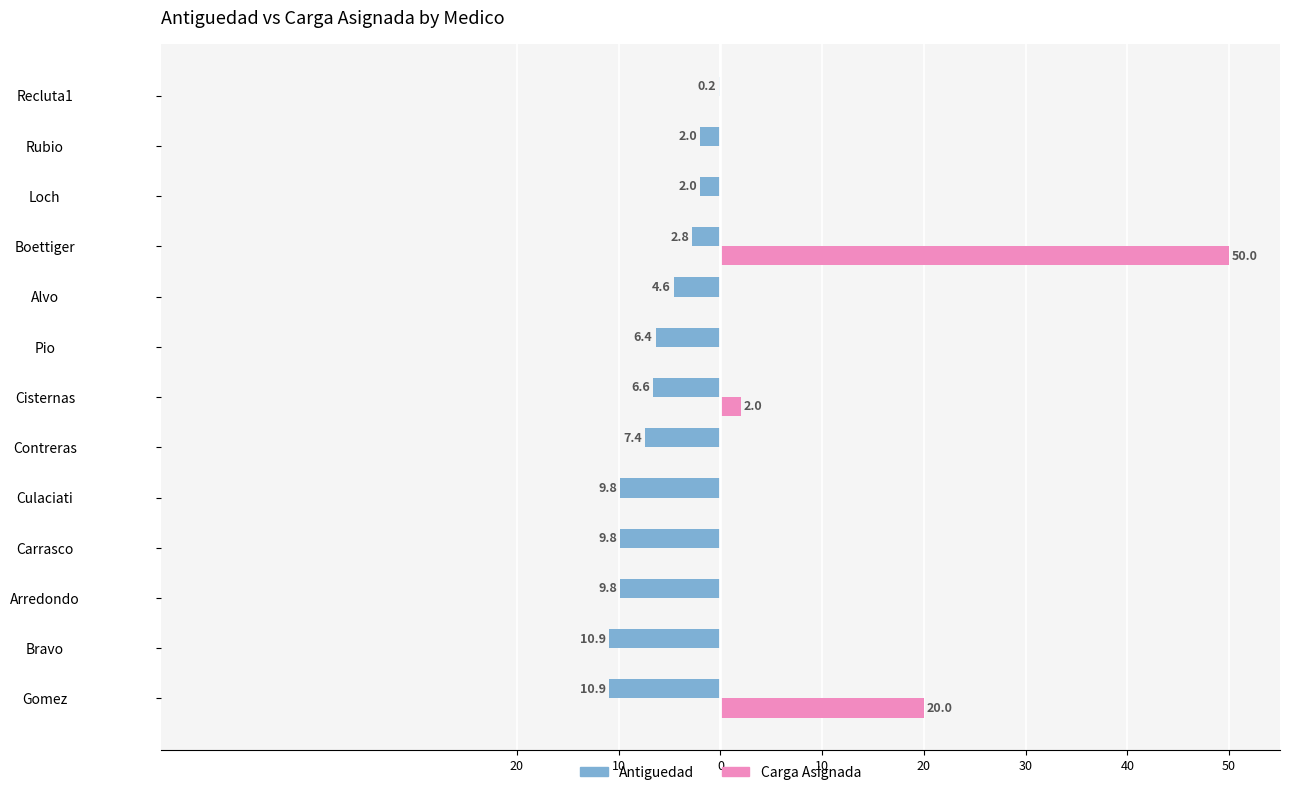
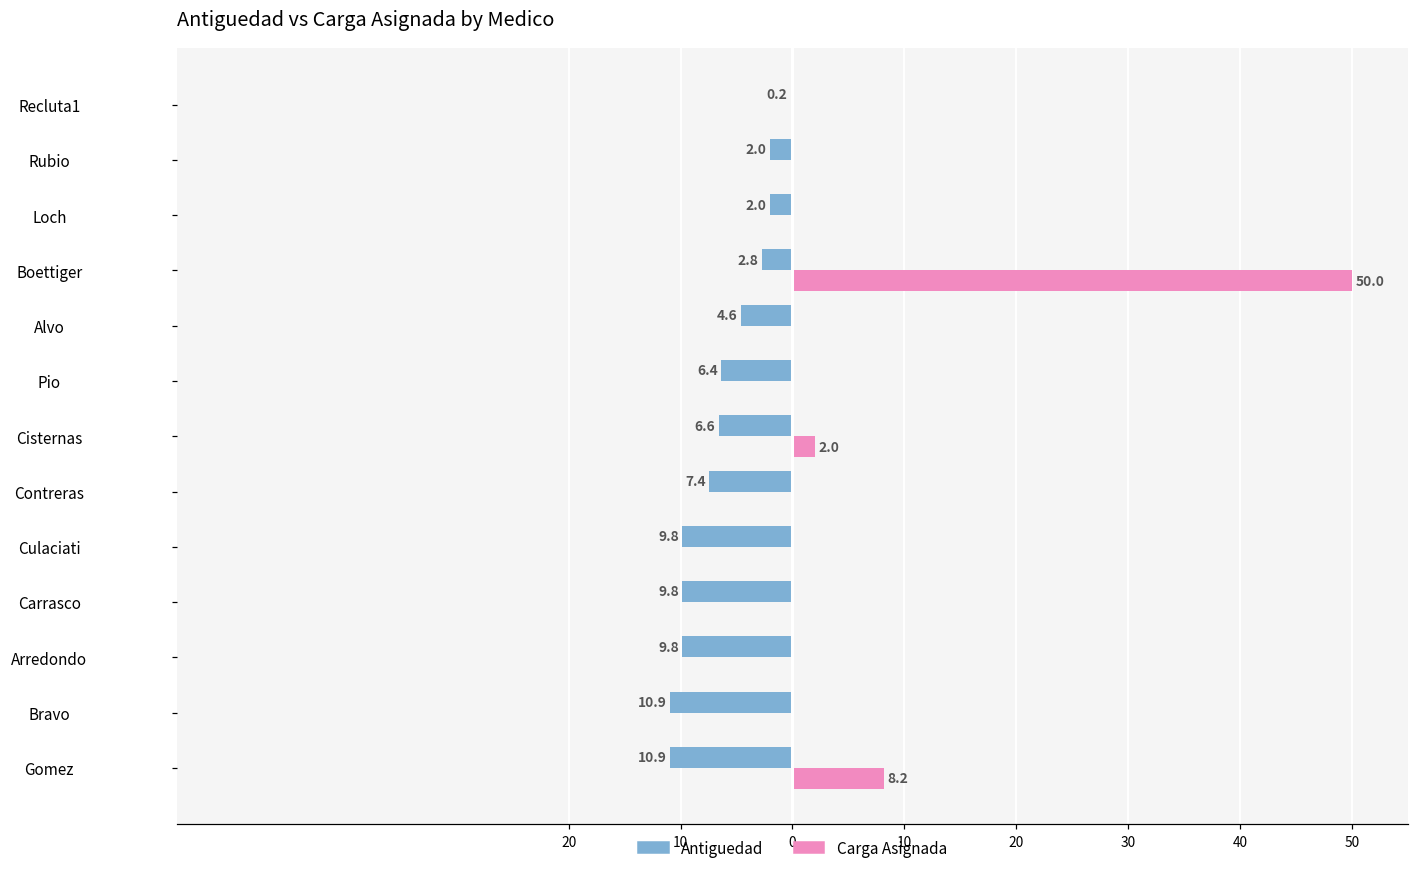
Carga Asignada, Gomez: 20.0 -> 8.2
